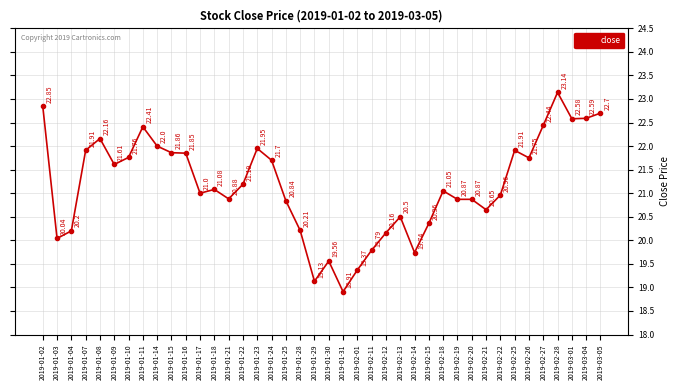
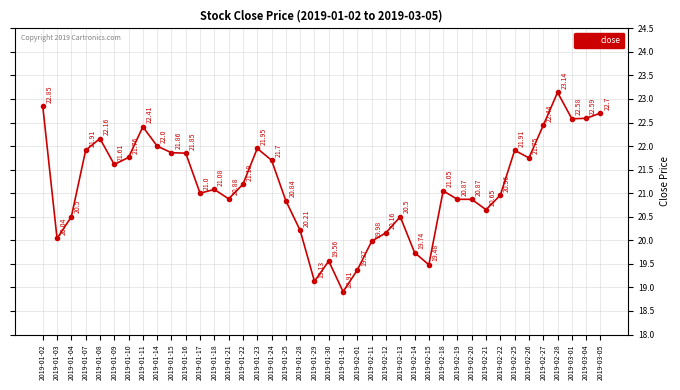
2019-01-04: 20.2 -> 20.5
2019-02-11: 19.79 -> 19.98
2019-02-15: 20.36 -> 19.48
